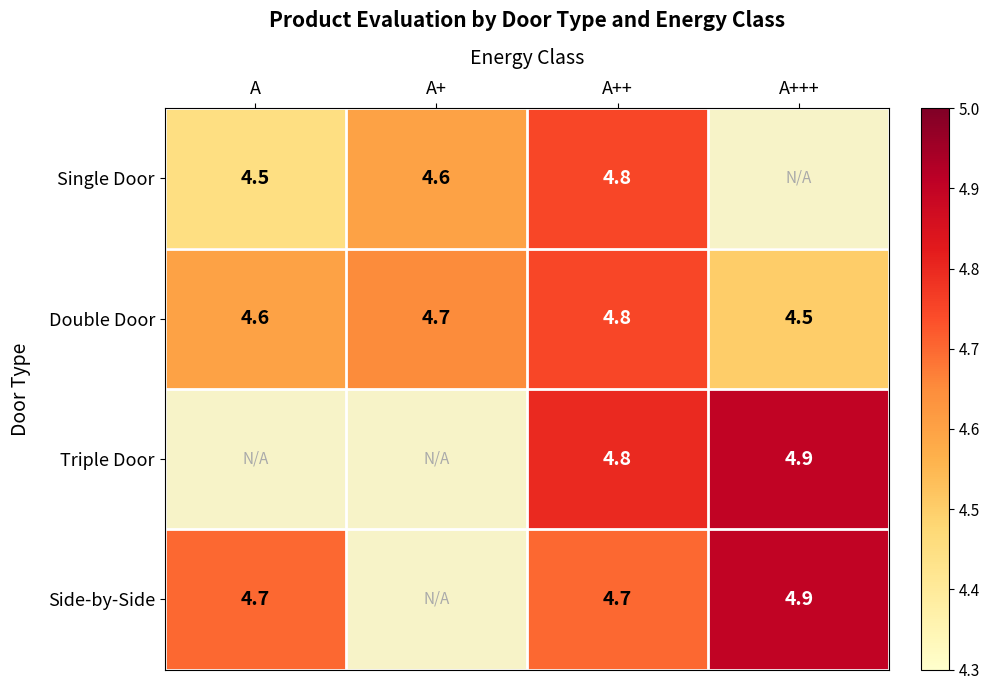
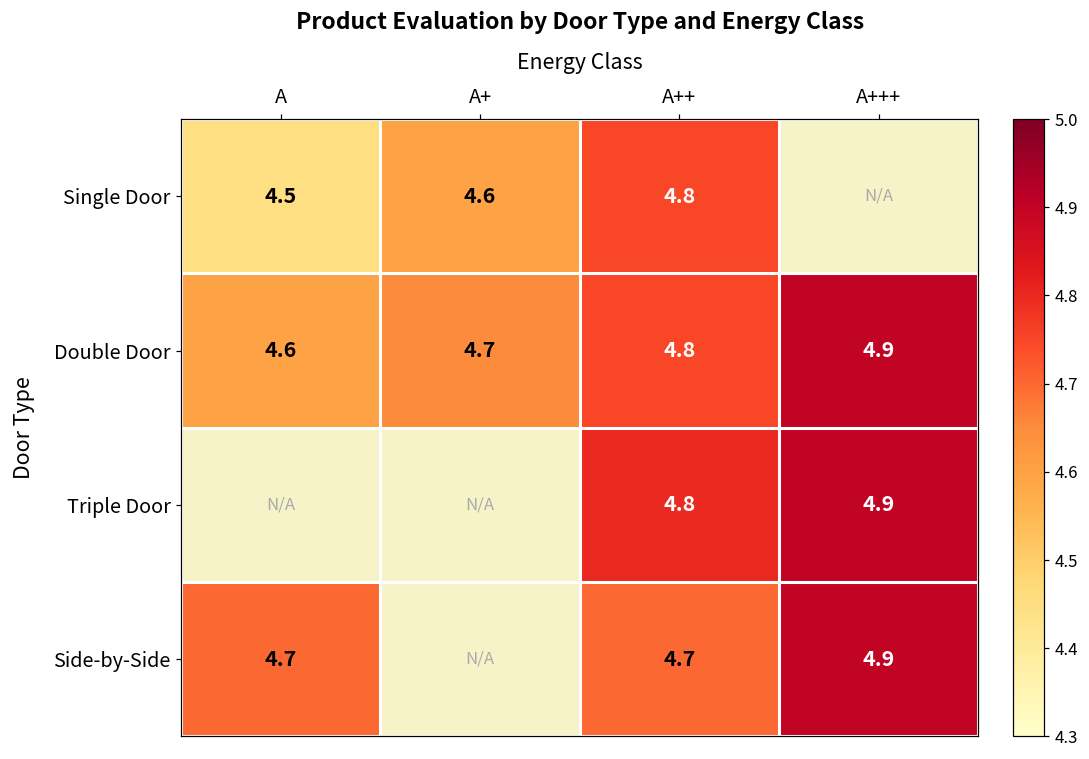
Double Door, A+++: 4.5 -> 4.9
